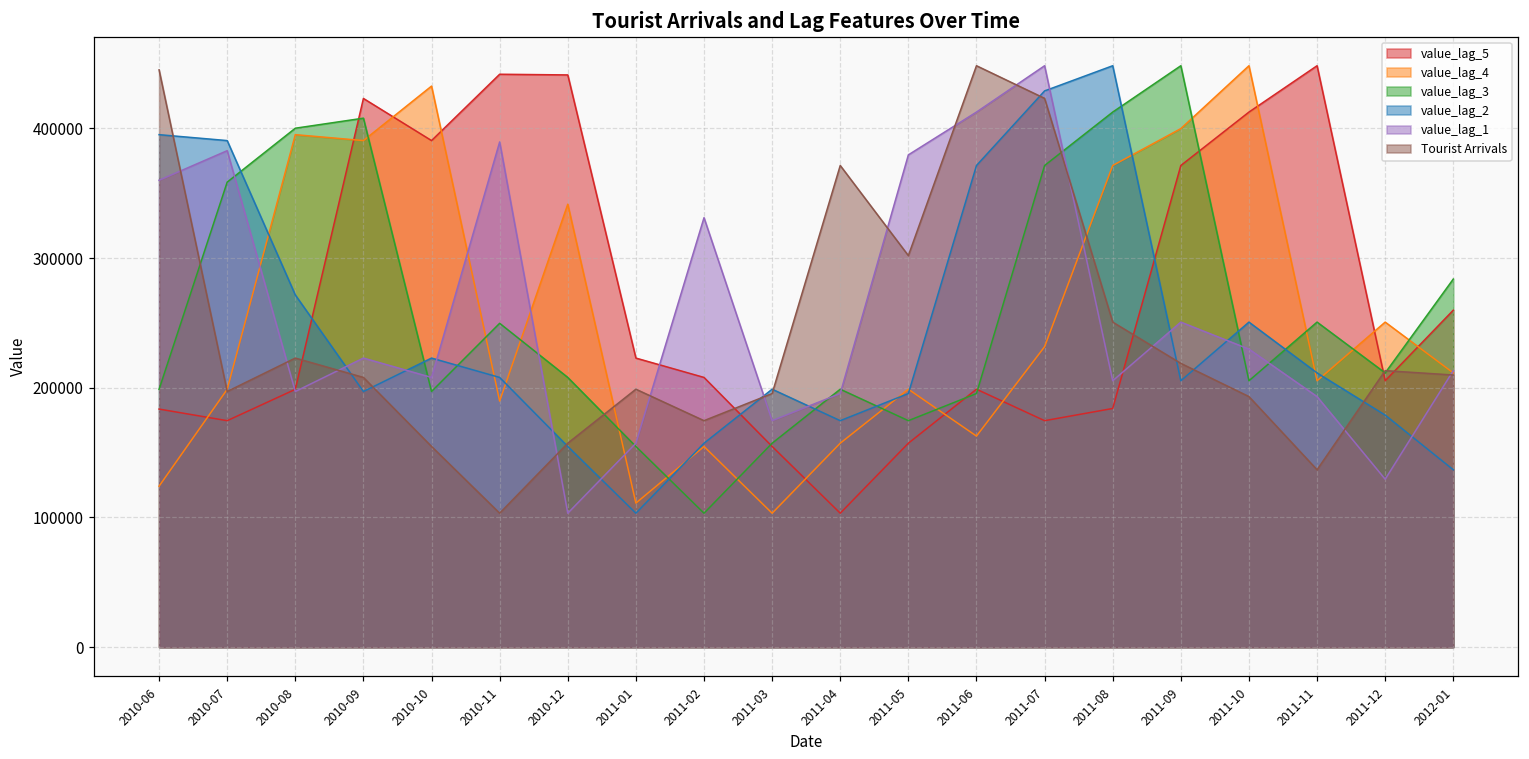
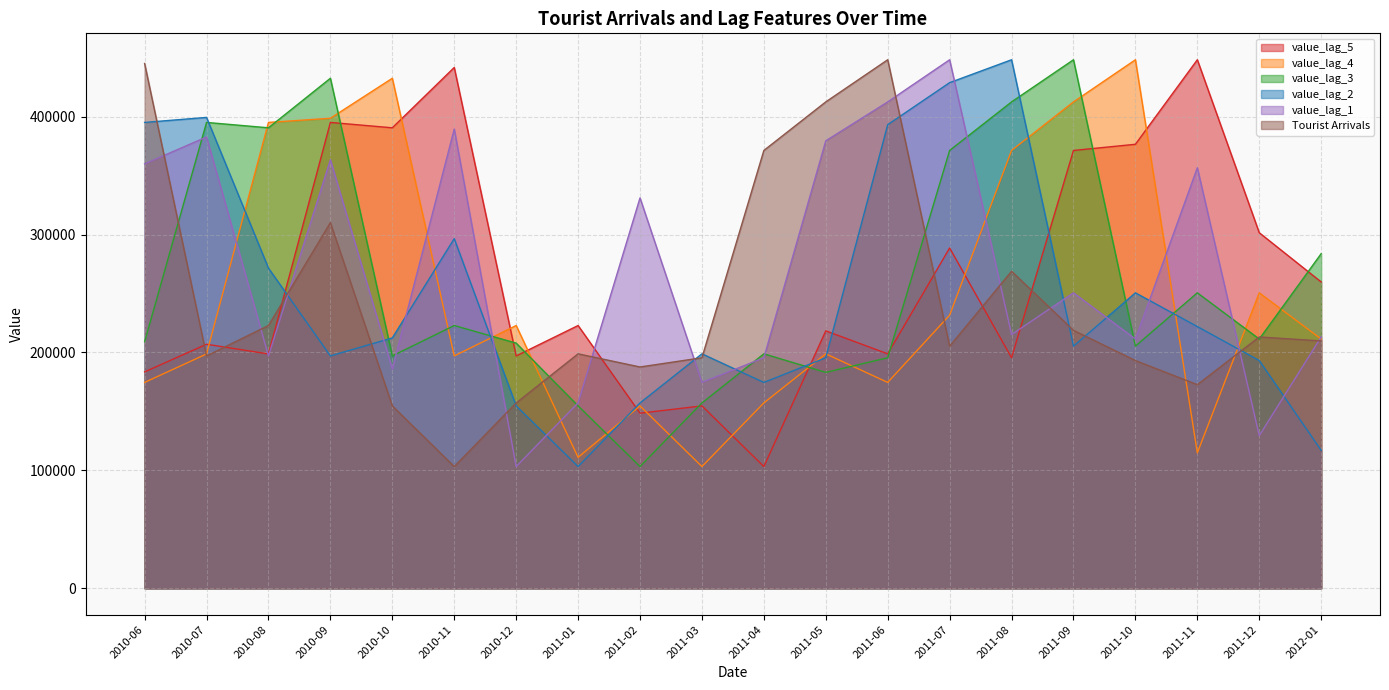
value_lag_4, 2010-06: 124000 -> 175000
value_lag_3, 2010-06: 199000 -> 209000
value_lag_5, 2010-07: 175000 -> 207000
value_lag_3, 2010-07: 359000 -> 395000
value_lag_2, 2010-07: 391000 -> 399000
value_lag_3, 2010-08: 400000 -> 391000
value_lag_5, 2010-09: 423000 -> 395000
value_lag_4, 2010-09: 391000 -> 399000
value_lag_3, 2010-09: 408000 -> 433000
value_lag_1, 2010-09: 223000 -> 363000
Tourist Arrivals, 2010-09: 208000 -> 310000
value_lag_2, 2010-10: 223000 -> 212000
value_lag_1, 2010-10: 208000 -> 186000
value_lag_4, 2010-11: 190000 -> 197000
value_lag_3, 2010-11: 250000 -> 223000
value_lag_2, 2010-11: 208000 -> 297000
value_lag_5, 2010-12: 441000 -> 197000
value_lag_4, 2010-12: 341000 -> 223000
value_lag_5, 2011-02: 208000 -> 149000
Tourist Arrivals, 2011-02: 175000 -> 188000
value_lag_5, 2011-05: 157000 -> 218000
value_lag_3, 2011-05: 175000 -> 183000
Tourist Arrivals, 2011-05: 302000 -> 413000
value_lag_4, 2011-06: 163000 -> 175000
value_lag_2, 2011-06: 371000 -> 393000
value_lag_5, 2011-07: 175000 -> 289000
Tourist Arrivals, 2011-07: 423000 -> 205000
value_lag_5, 2011-08: 184000 -> 196000
value_lag_1, 2011-08: 205000 -> 215000
Tourist Arrivals, 2011-08: 251000 -> 269000
value_lag_4, 2011-09: 400000 -> 413000
value_lag_5, 2011-10: 413000 -> 377000
value_lag_1, 2011-10: 230000 -> 211000
value_lag_4, 2011-11: 205000 -> 115000
value_lag_2, 2011-11: 211000 -> 222000
value_lag_1, 2011-11: 193000 -> 357000
Tourist Arrivals, 2011-11: 137000 -> 173000
value_lag_5, 2011-12: 205000 -> 302000
value_lag_2, 2011-12: 179000 -> 193000
value_lag_2, 2012-01: 137000 -> 117000
